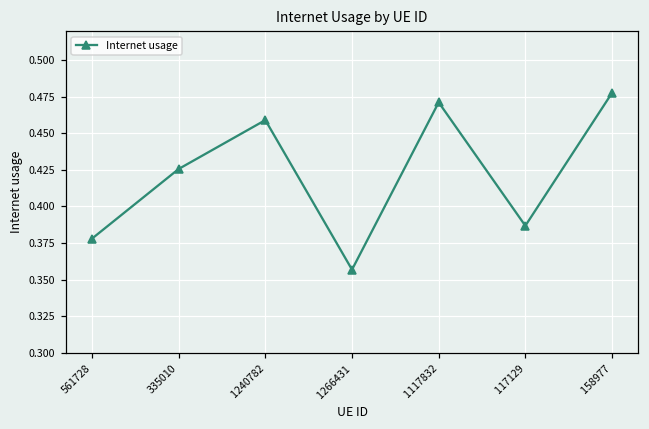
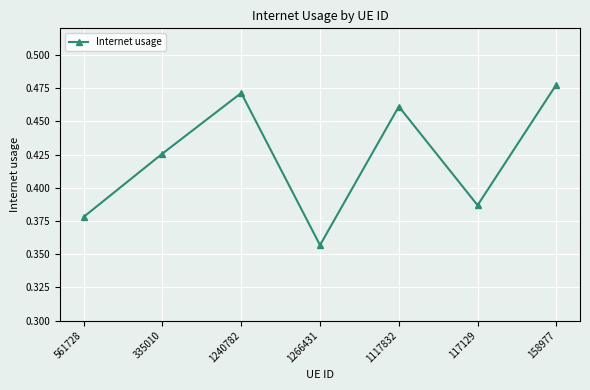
1240782: 0.459 -> 0.471
1117832: 0.471 -> 0.461
